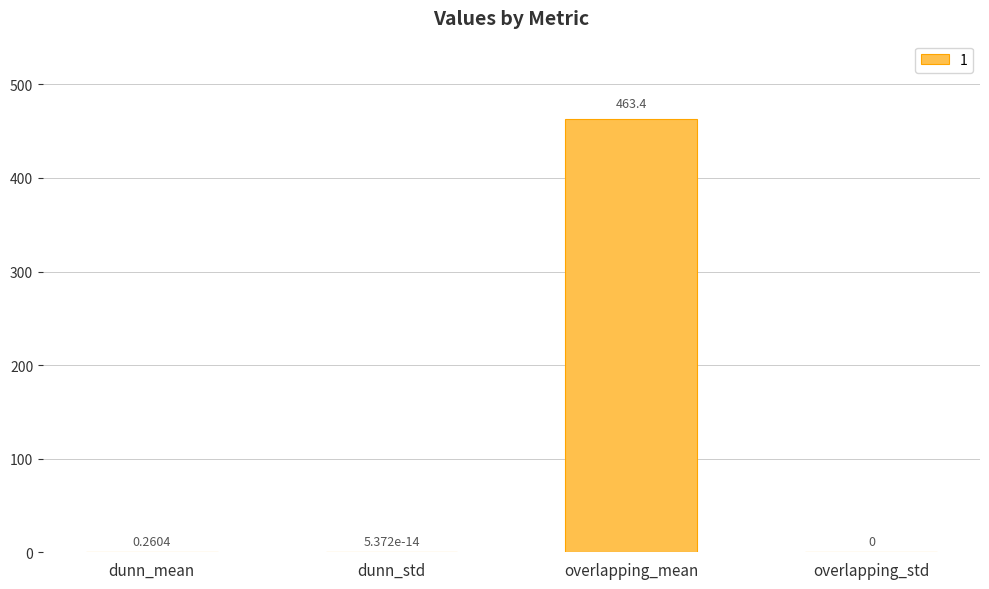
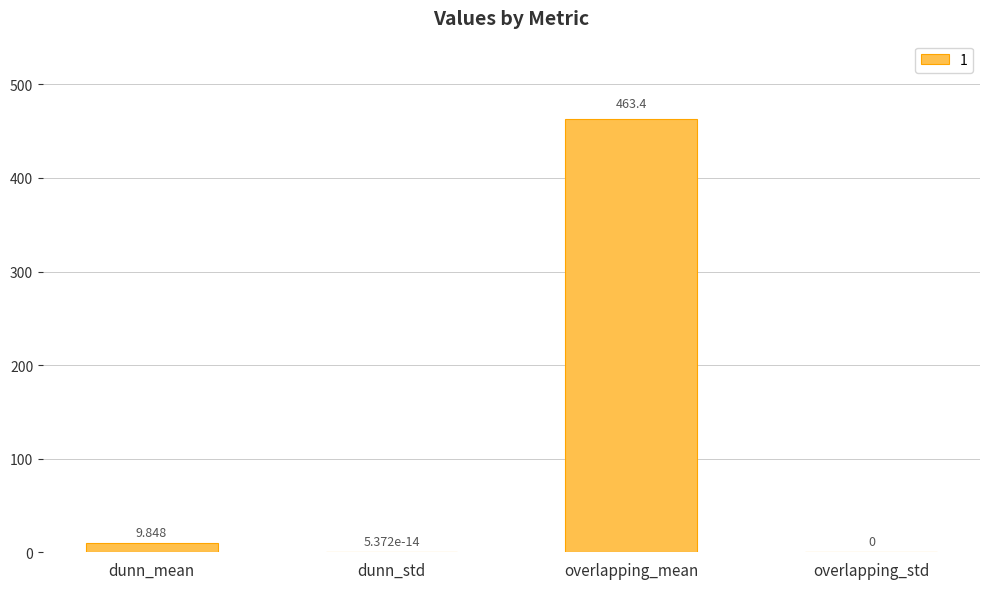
dunn_mean: 0.2604 -> 9.848
